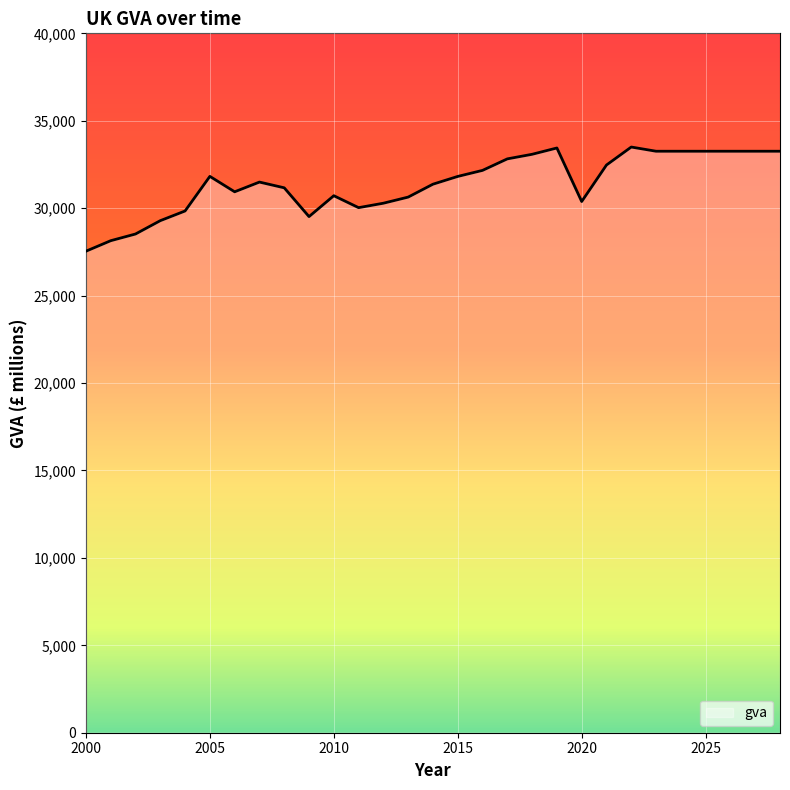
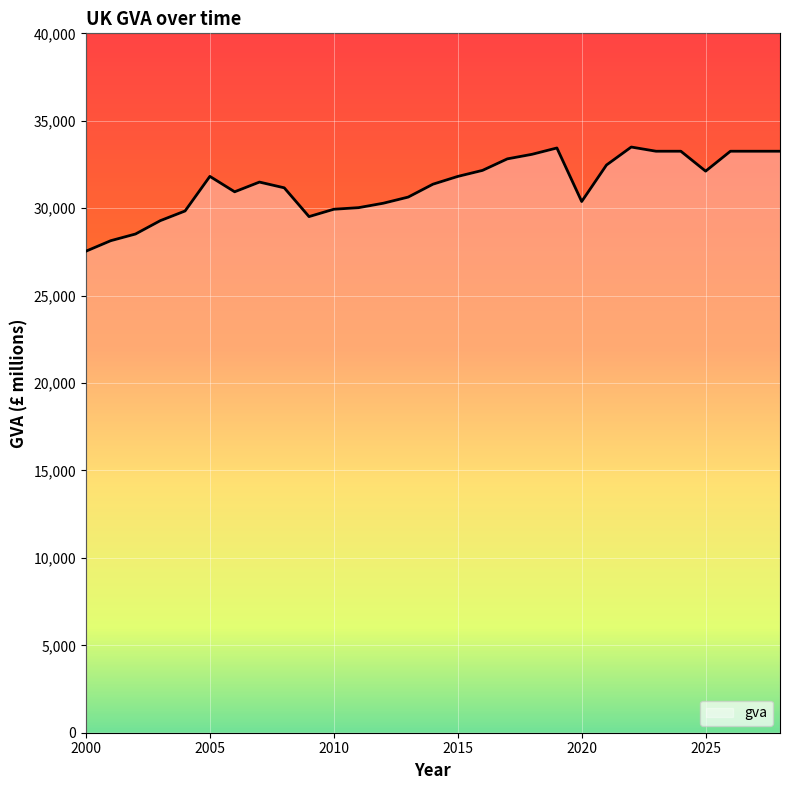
2010: 30,700 -> 29,900
2025: 33,300 -> 32,100
